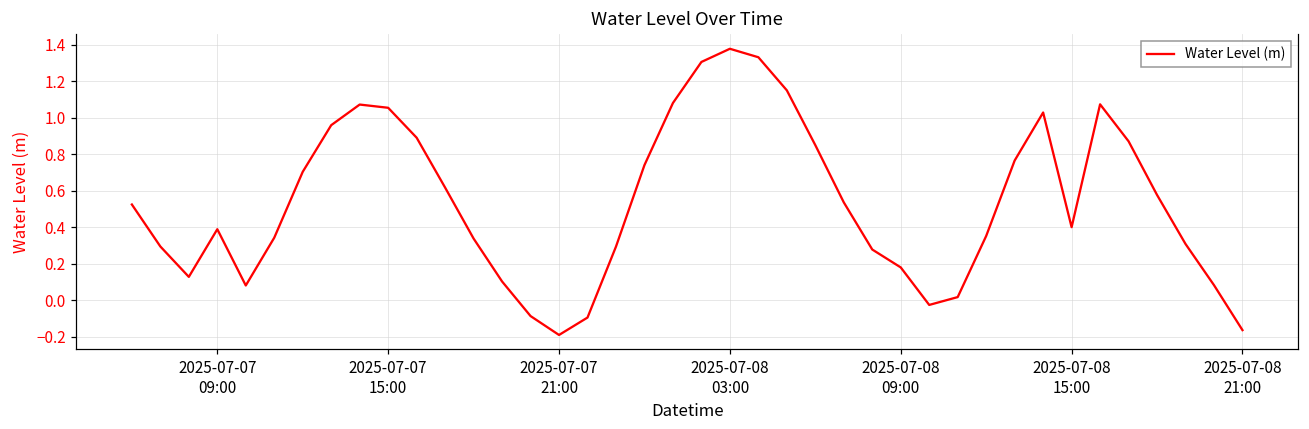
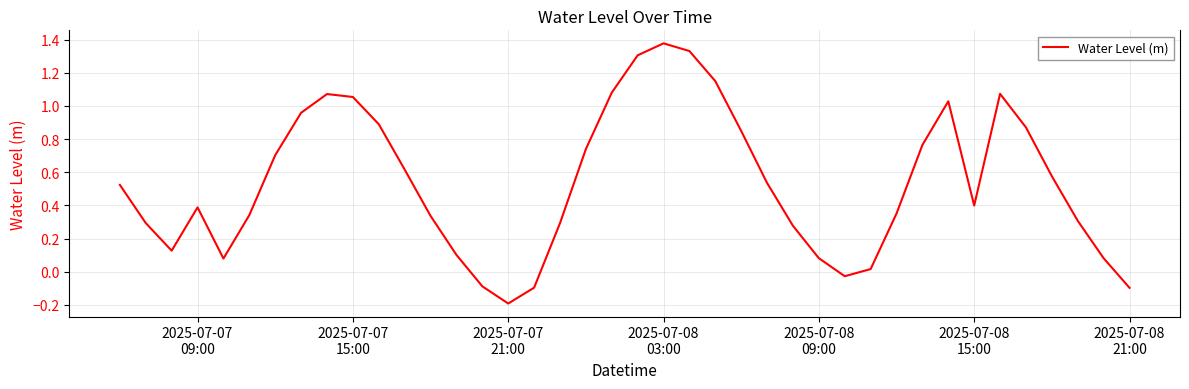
2025-07-08 09:00: 0.18 -> 0.08
2025-07-08 21:00: -0.17 -> -0.10
